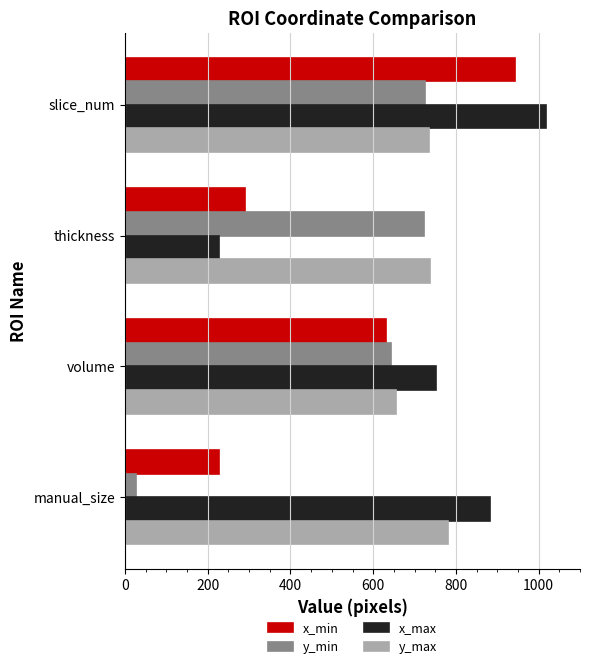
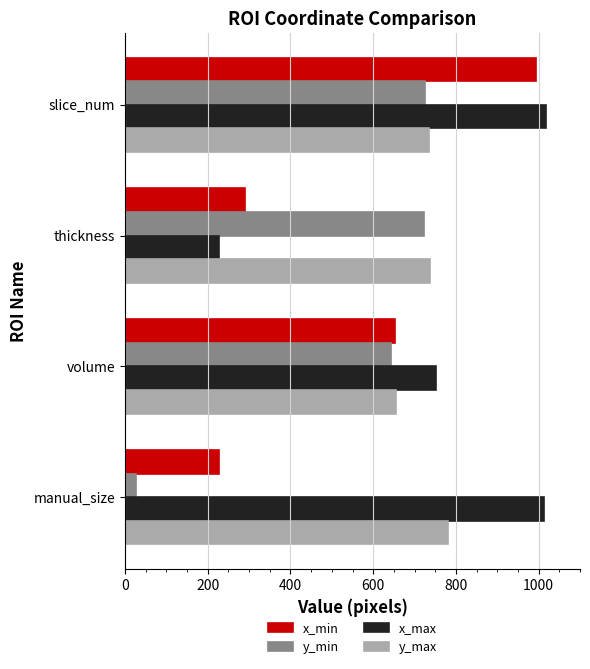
x_min, slice_num: 940 -> 990
x_min, volume: 630 -> 650
x_max, manual_size: 880 -> 1010
